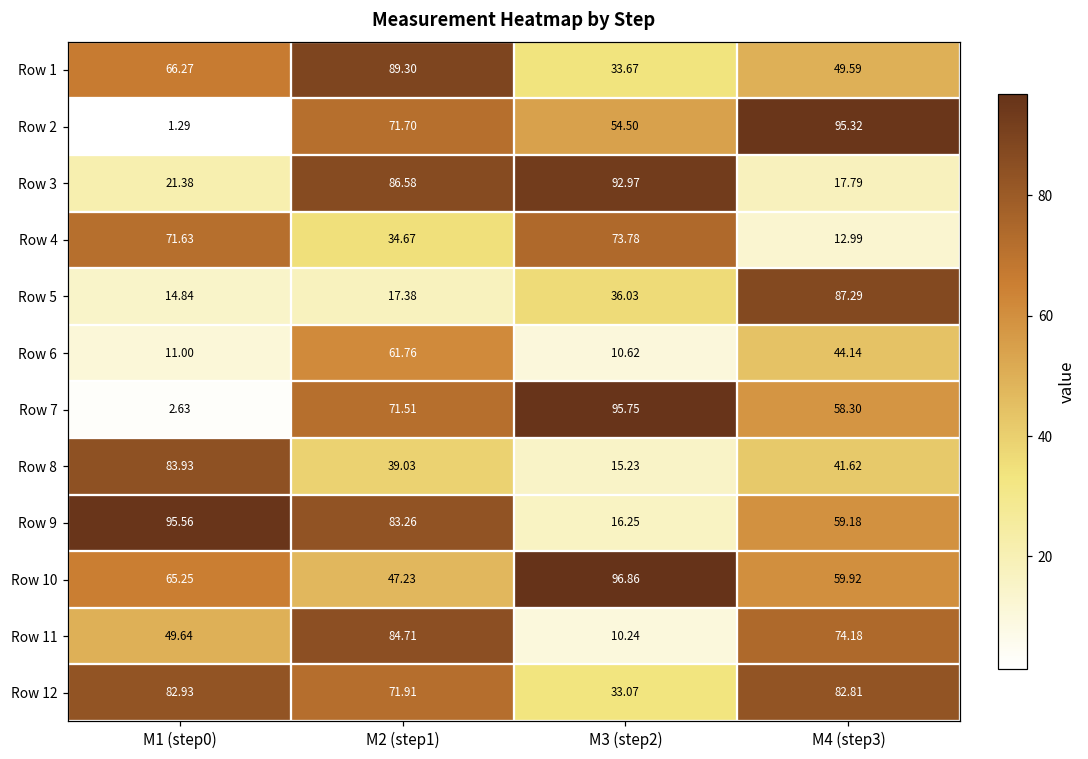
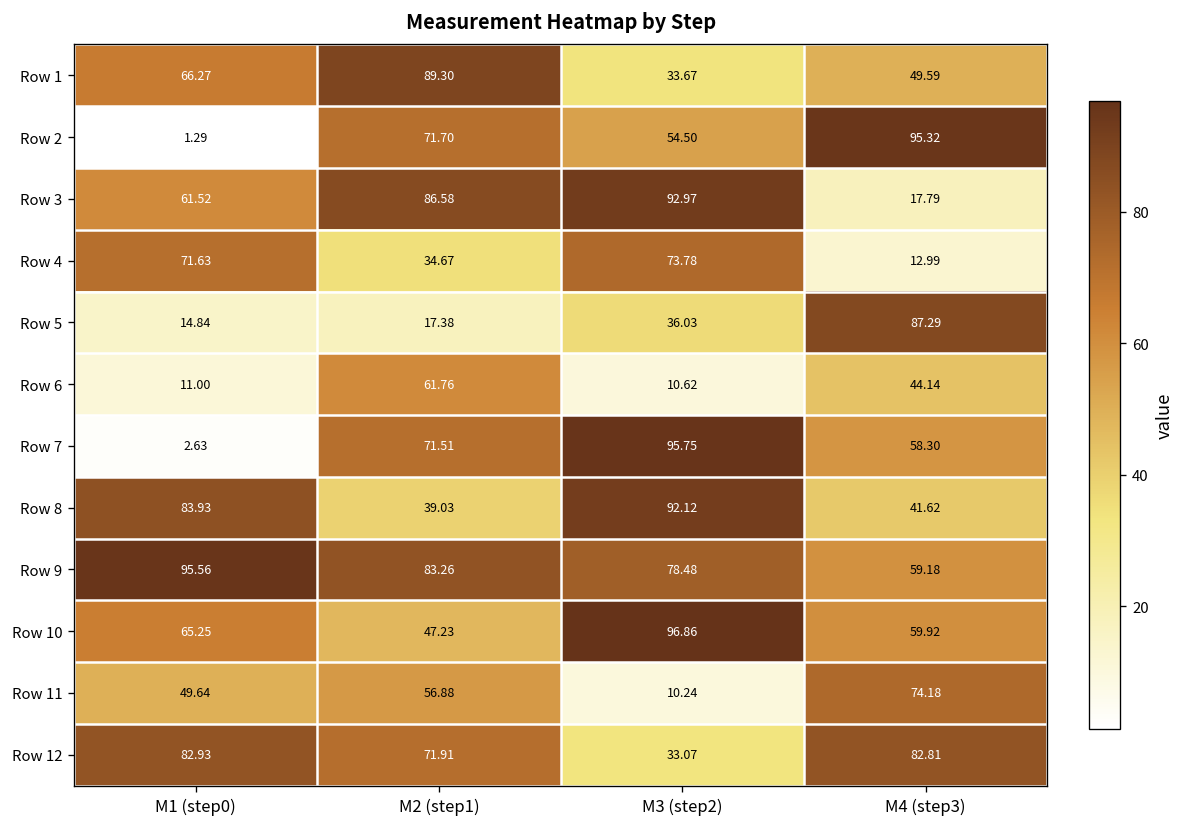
Row 3, M1 (step0): 21.38 -> 61.52
Row 8, M3 (step2): 15.23 -> 92.12
Row 9, M3 (step2): 16.25 -> 78.48
Row 11, M2 (step1): 84.71 -> 56.88
